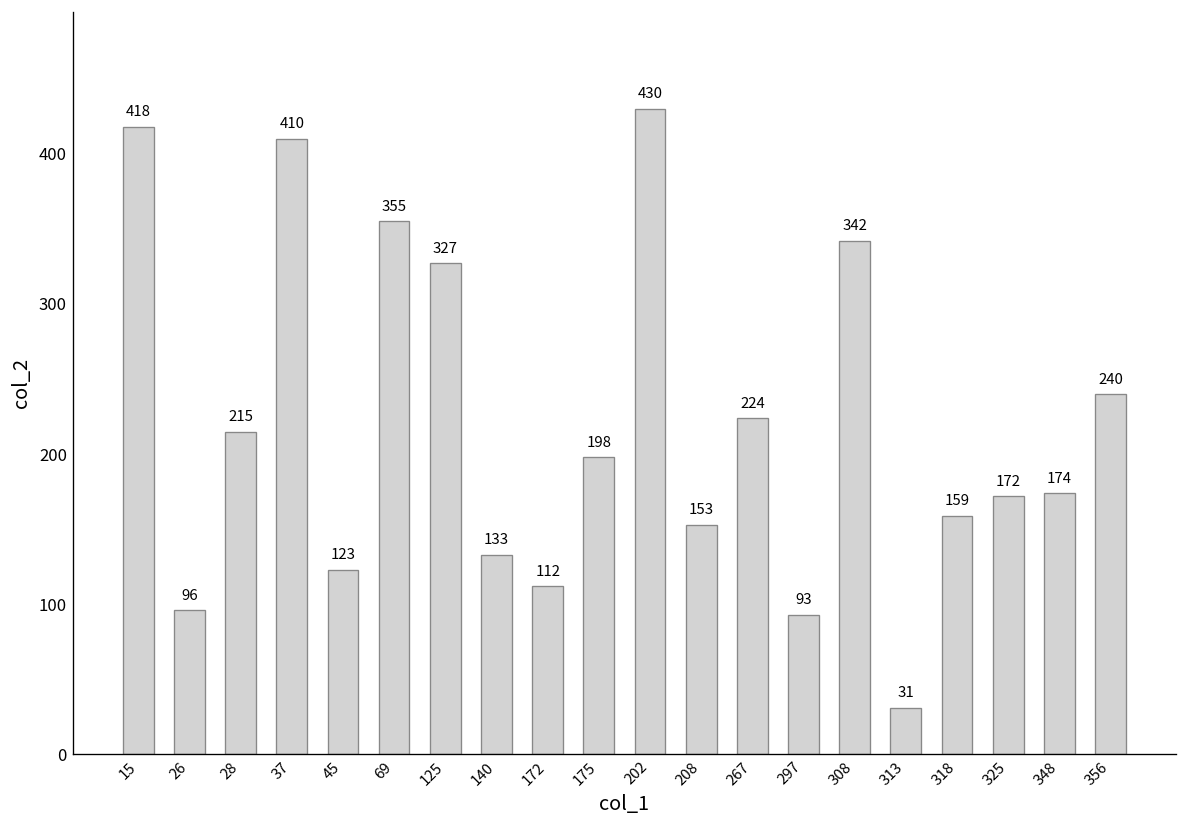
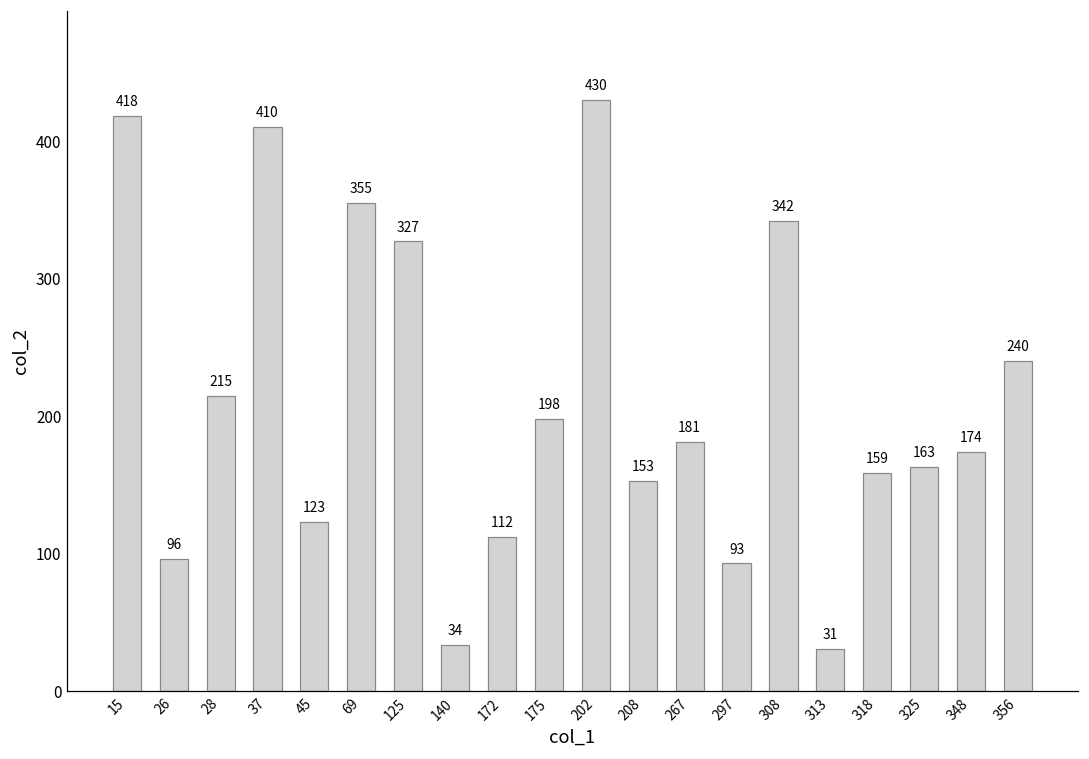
140: 133 -> 34
267: 224 -> 181
325: 172 -> 163
